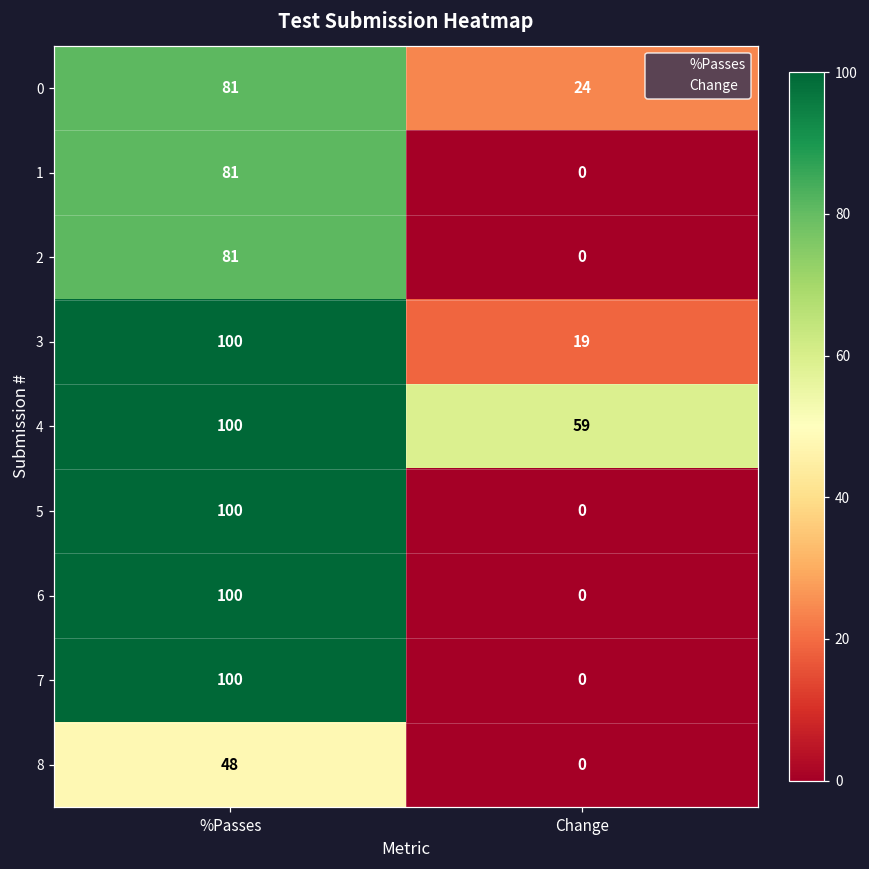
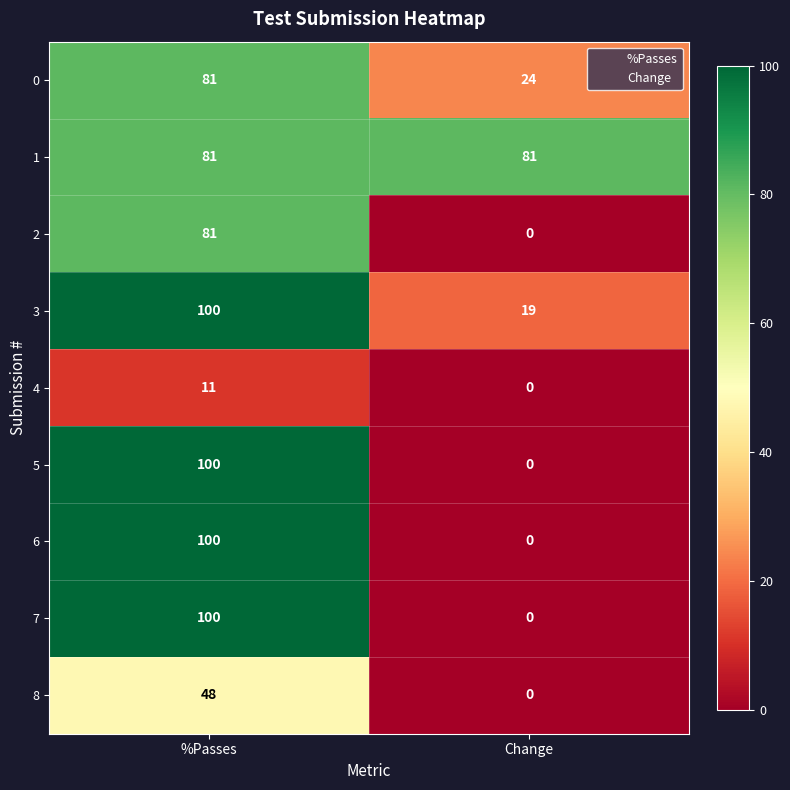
1, Change: 0 -> 81
4, %Passes: 100 -> 11
4, Change: 59 -> 0
